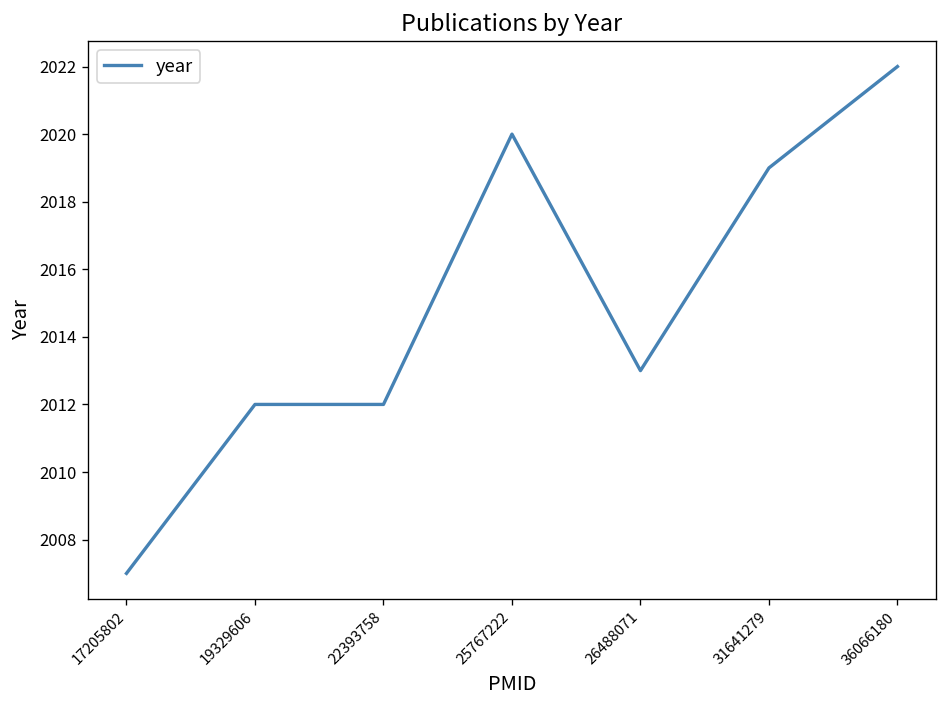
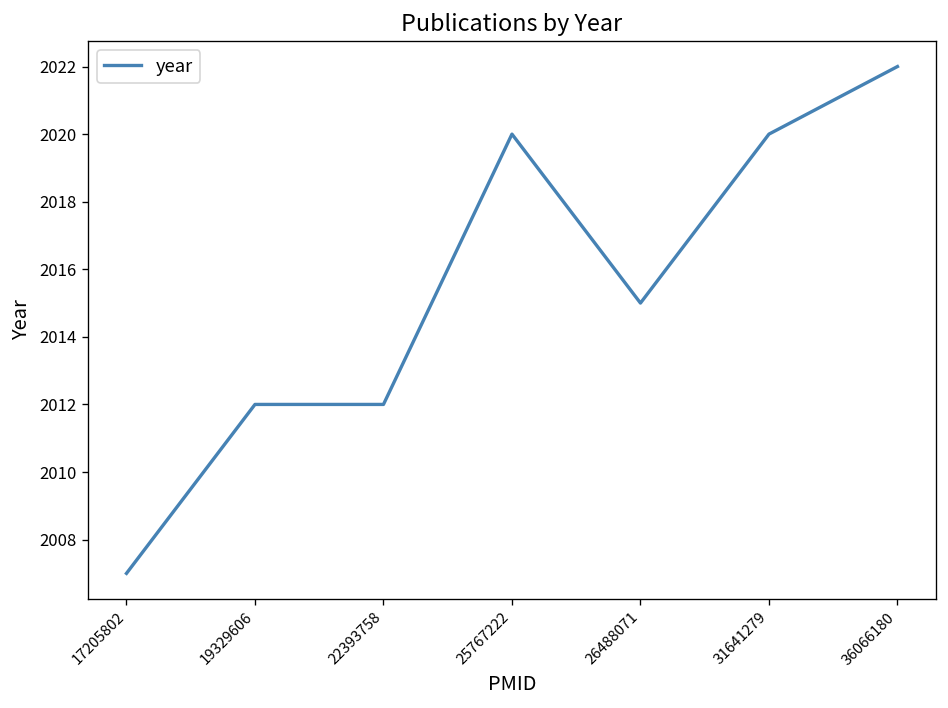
26488071: 2013 -> 2015
31641279: 2019 -> 2020
